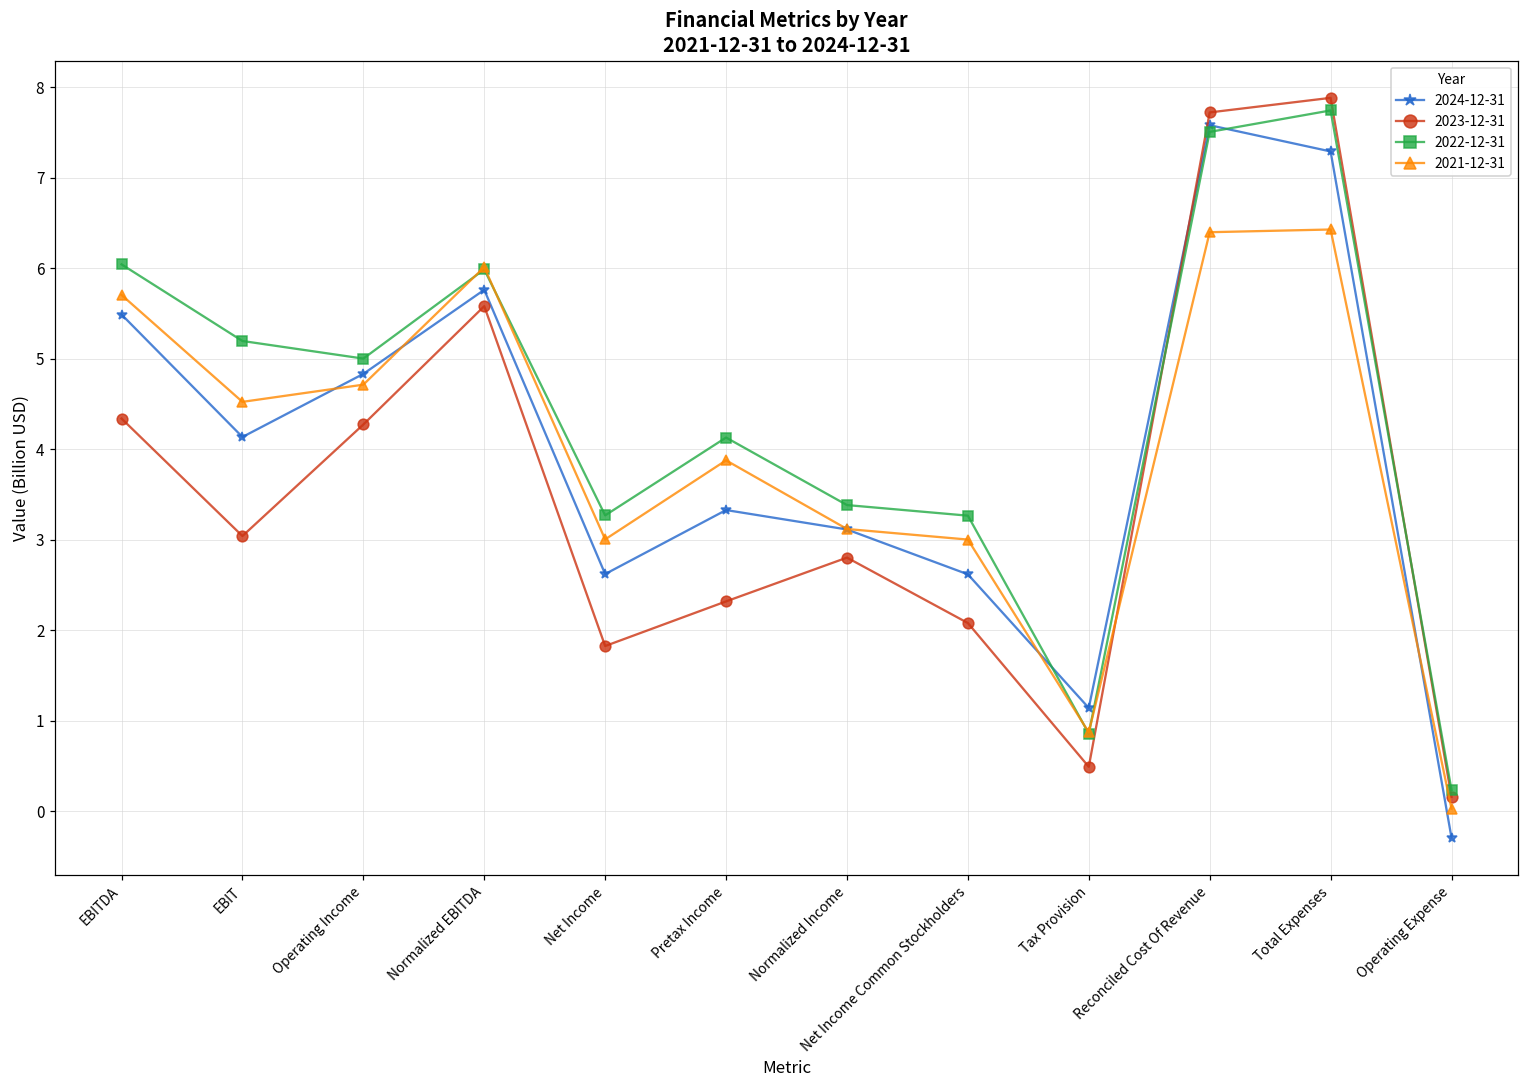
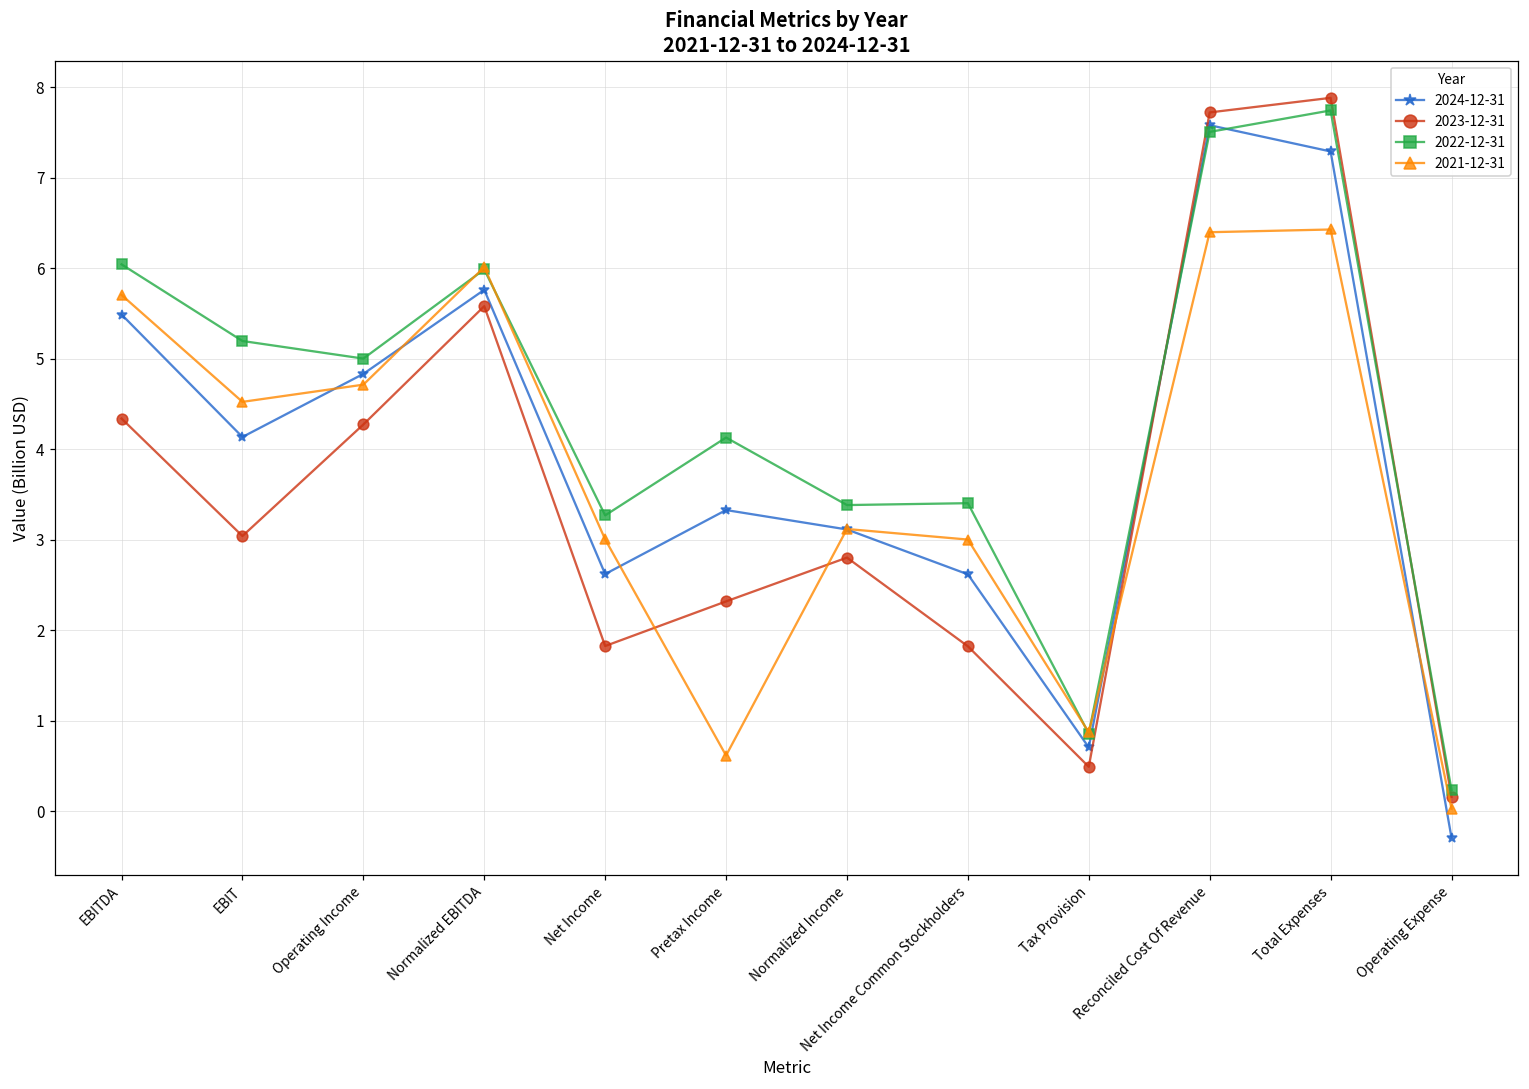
2021-12-31, Pretax Income: 3.9 -> 0.6
2023-12-31, Net Income Common Stockholders: 2.1 -> 1.8
2022-12-31, Net Income Common Stockholders: 3.3 -> 3.4
2024-12-31, Tax Provision: 1.1 -> 0.7
